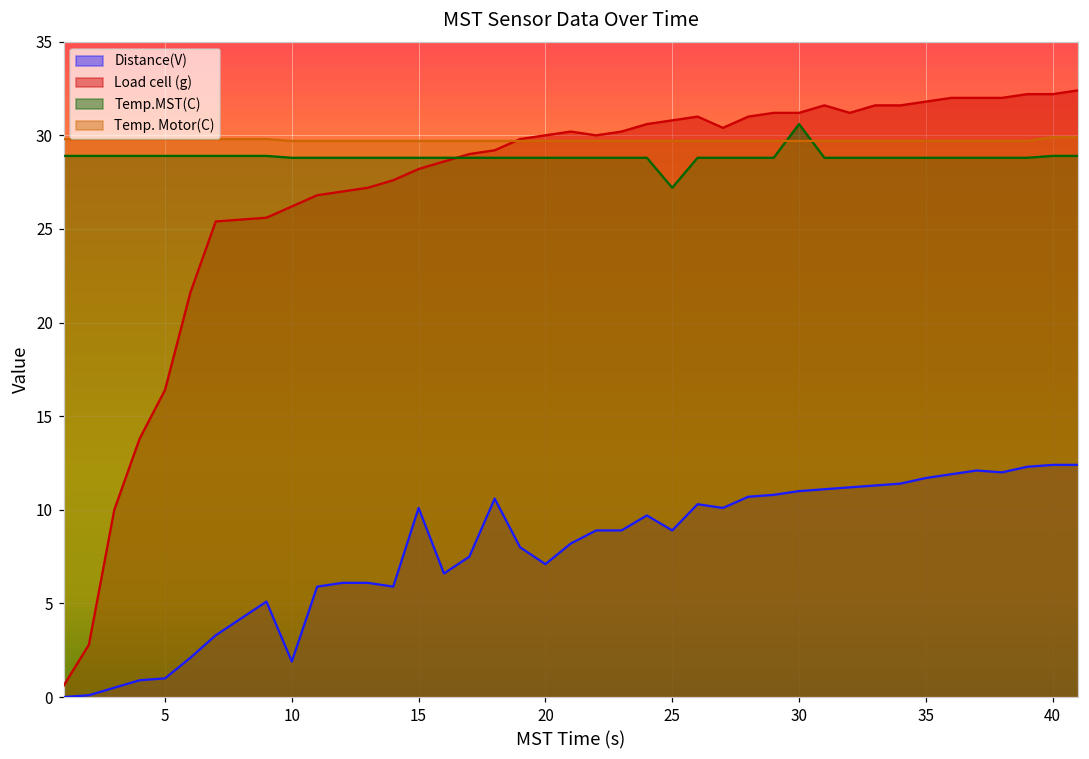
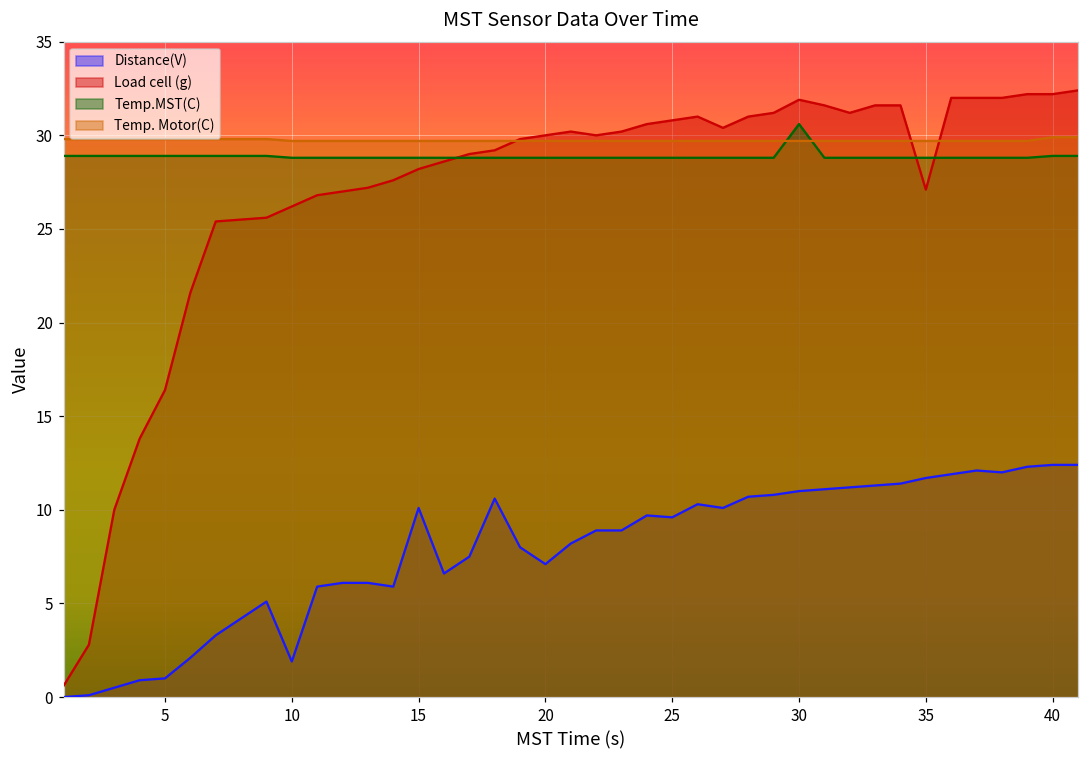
Distance(V), 25: 8.9 -> 9.6
Temp.MST(C), 25: 27.2 -> 28.8
Load cell (g), 30: 31.2 -> 31.9
Load cell (g), 35: 31.8 -> 27.1
